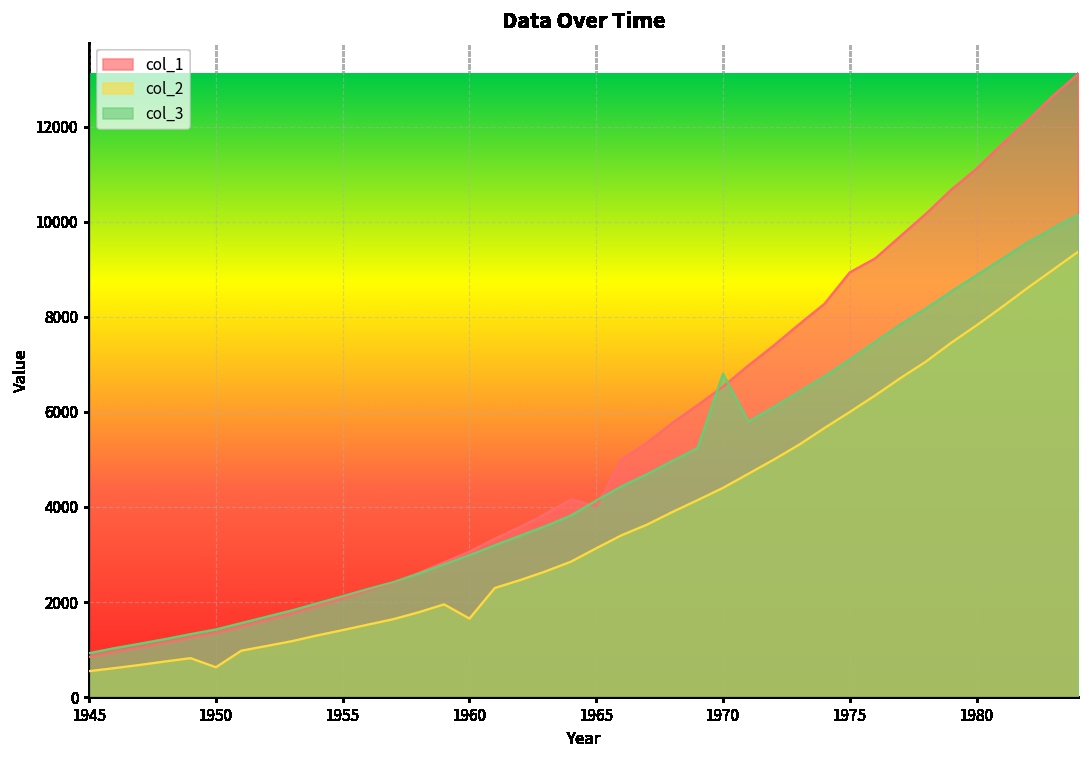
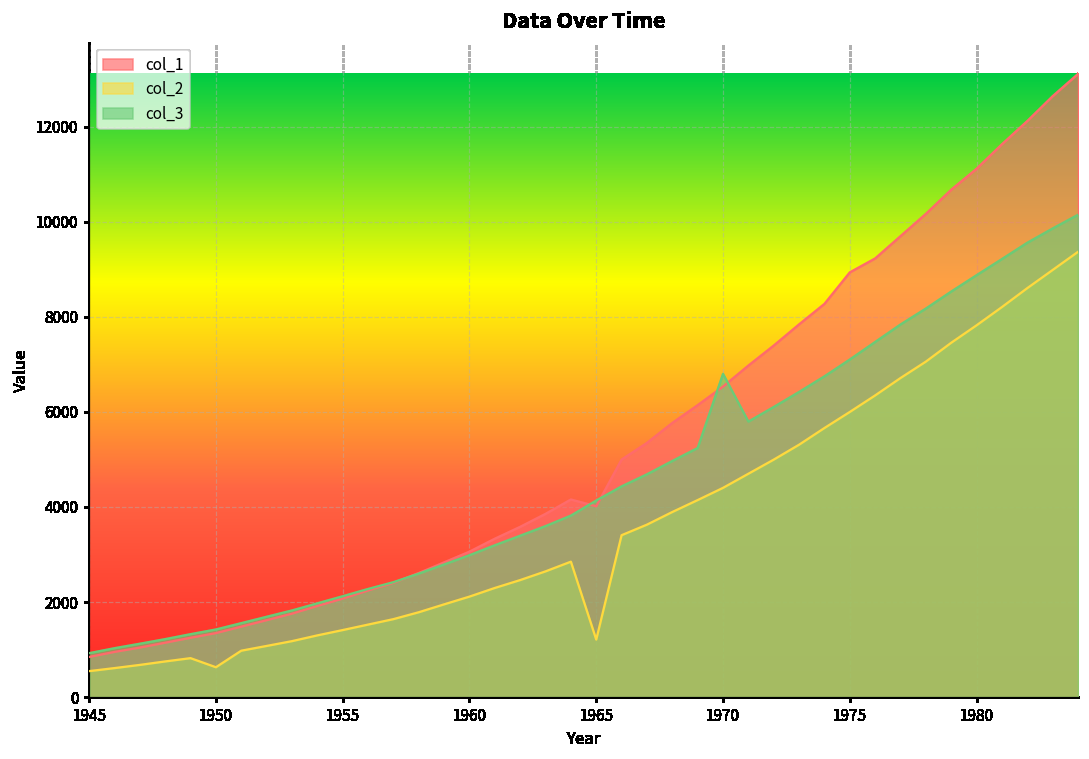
col_2, 1960: 1700 -> 2100
col_2, 1965: 3100 -> 1200
